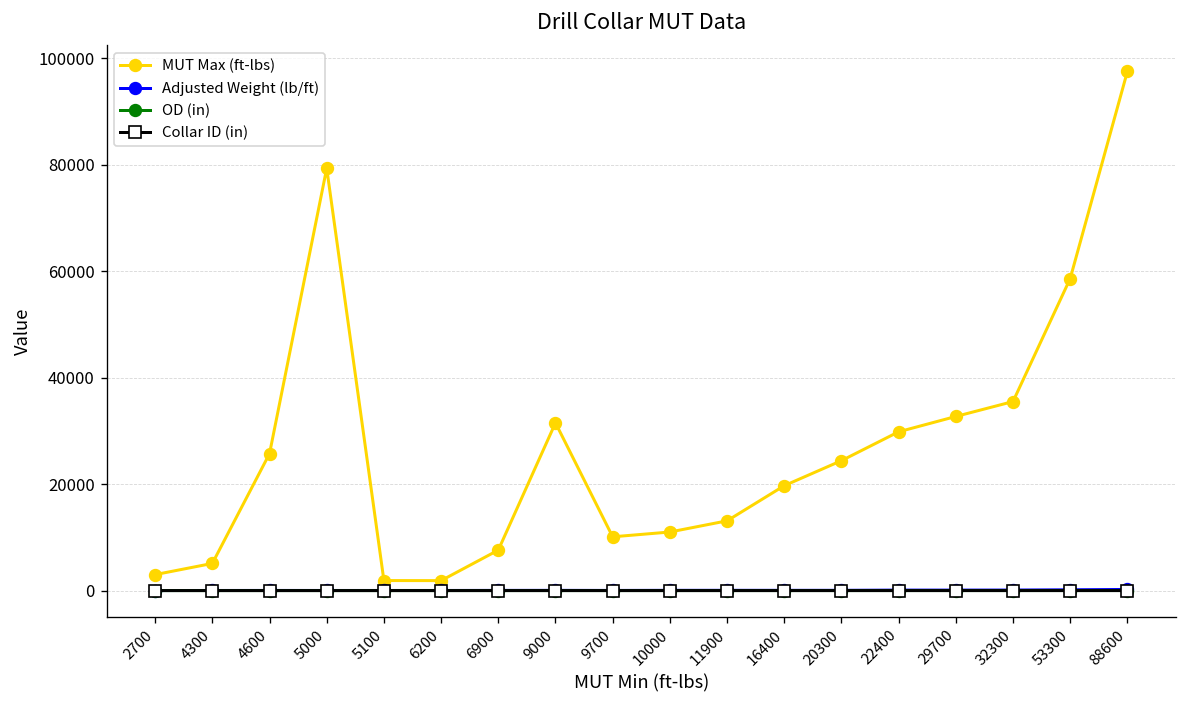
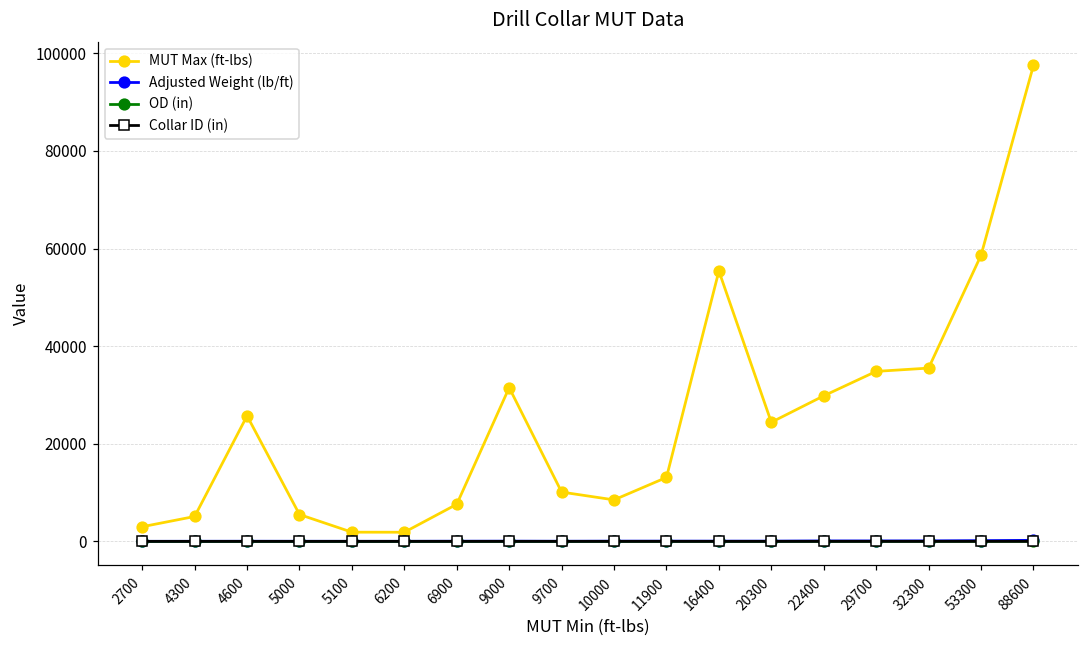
MUT Max (ft-lbs), 5000: 79000 -> 6000
MUT Max (ft-lbs), 10000: 11000 -> 9000
MUT Max (ft-lbs), 16400: 20000 -> 55000
MUT Max (ft-lbs), 29700: 33000 -> 35000
